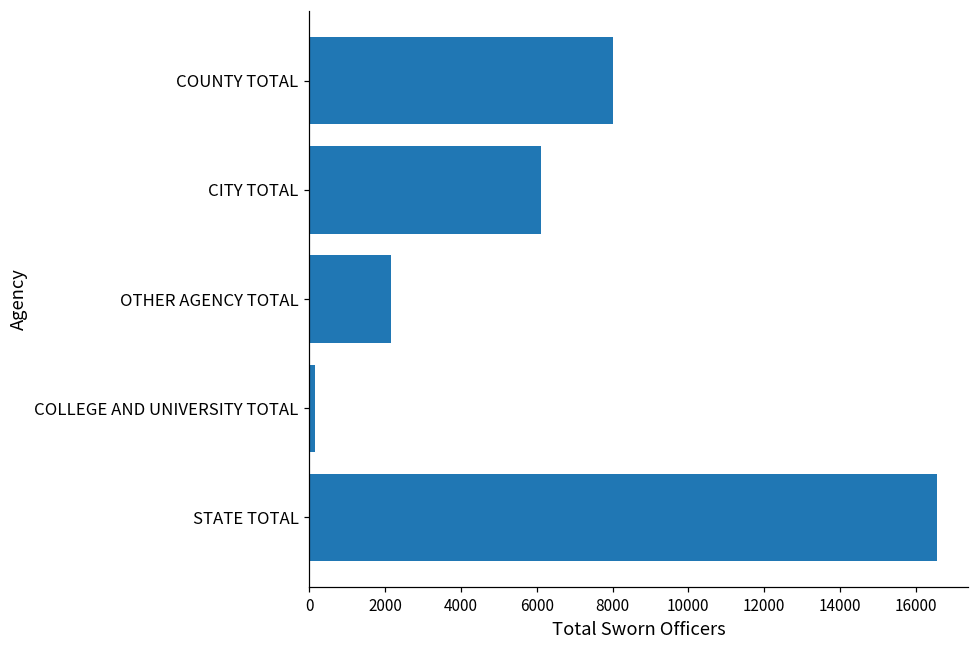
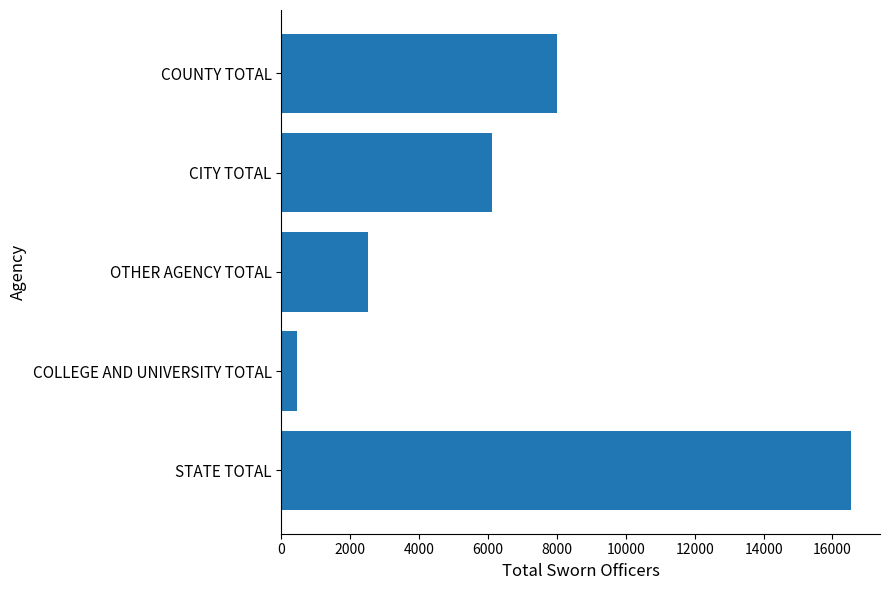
OTHER AGENCY TOTAL: 2200 -> 2500
COLLEGE AND UNIVERSITY TOTAL: 100 -> 500
